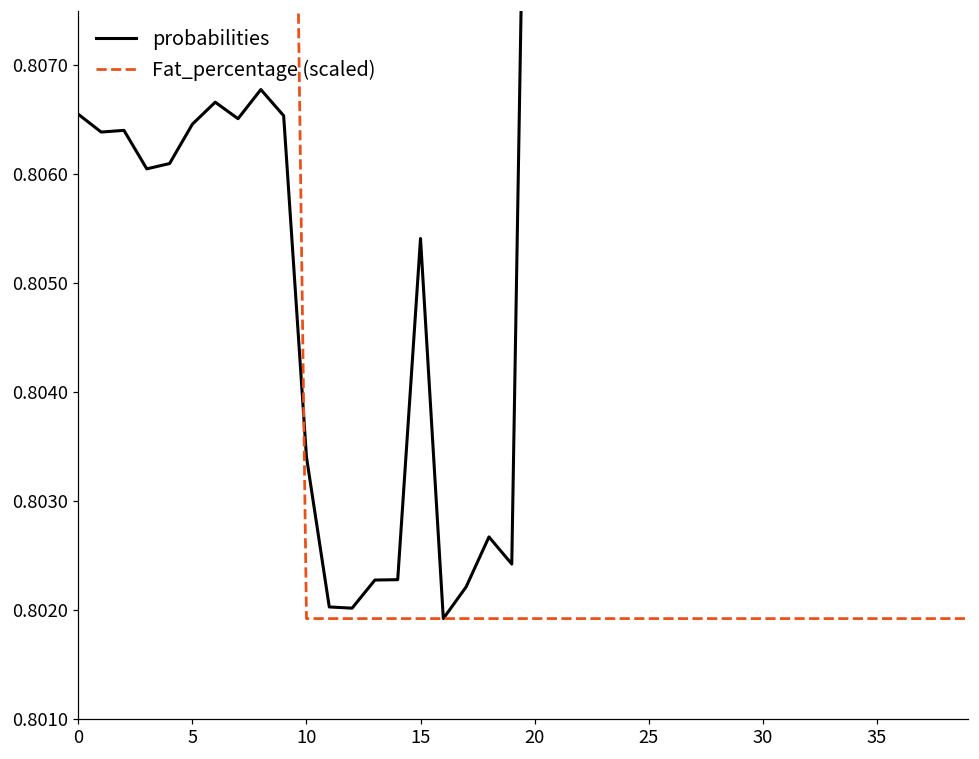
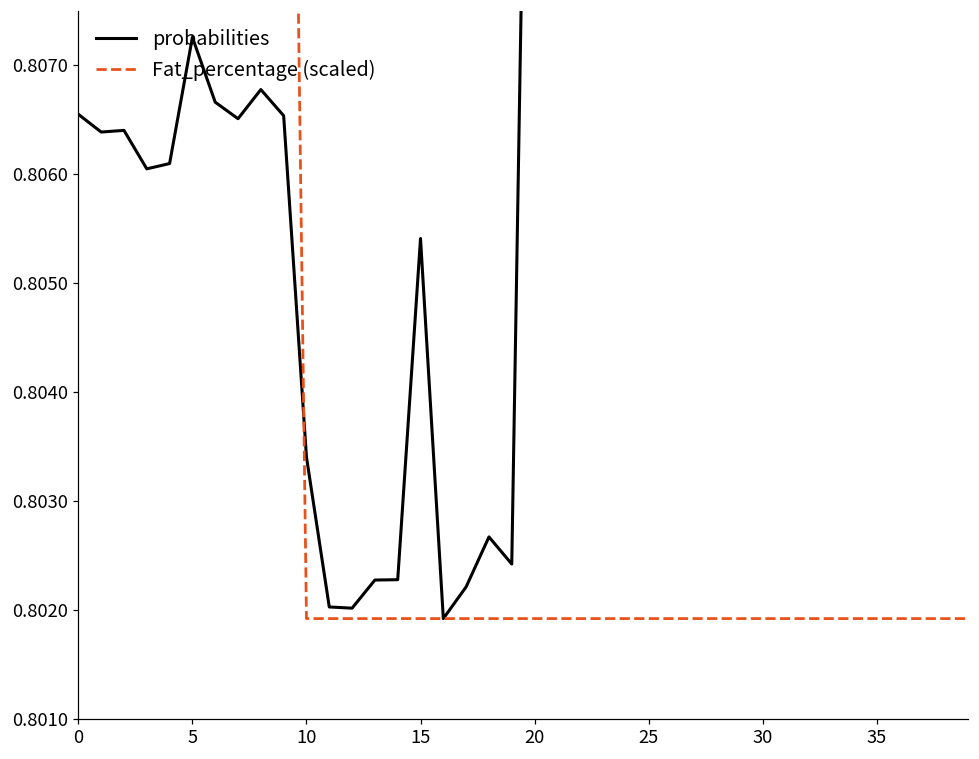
probabilities, 5: 0.8065 -> 0.8073
